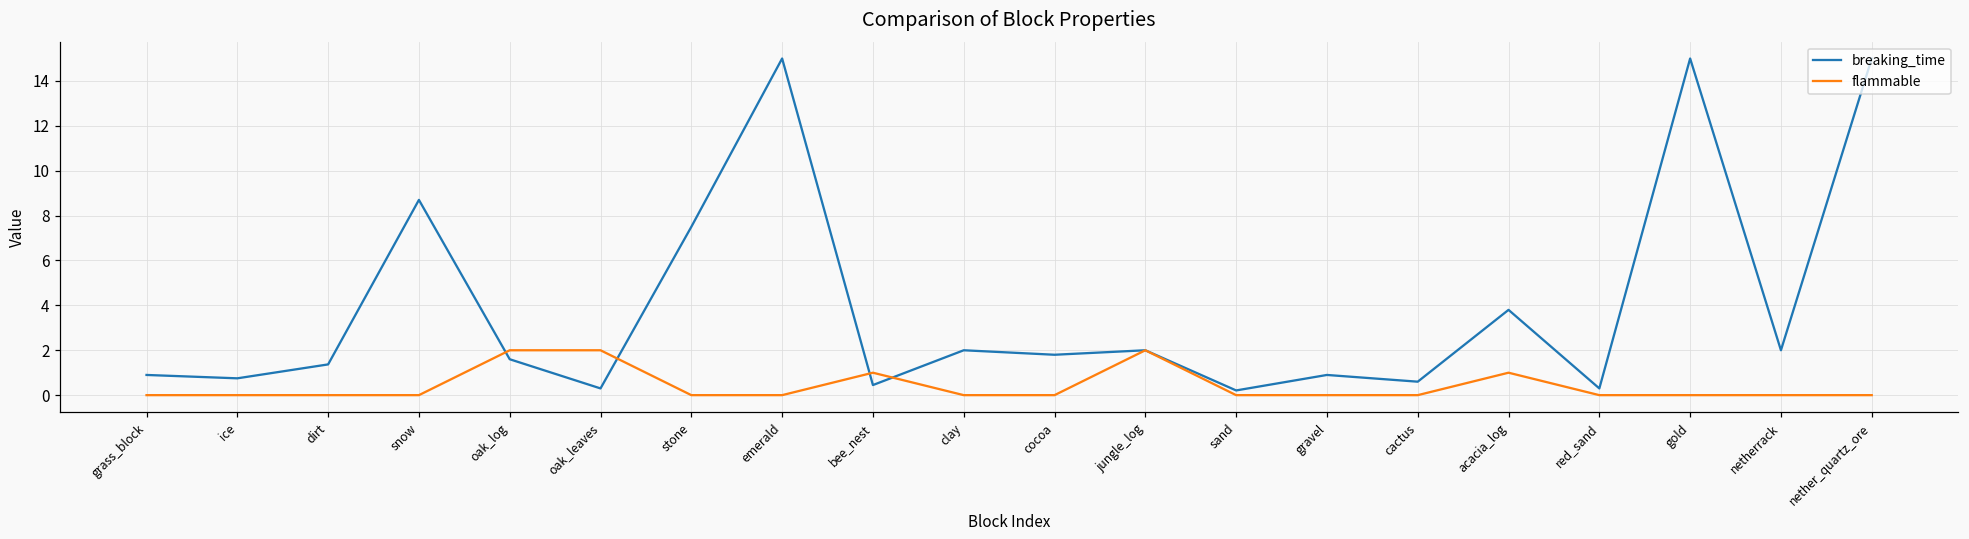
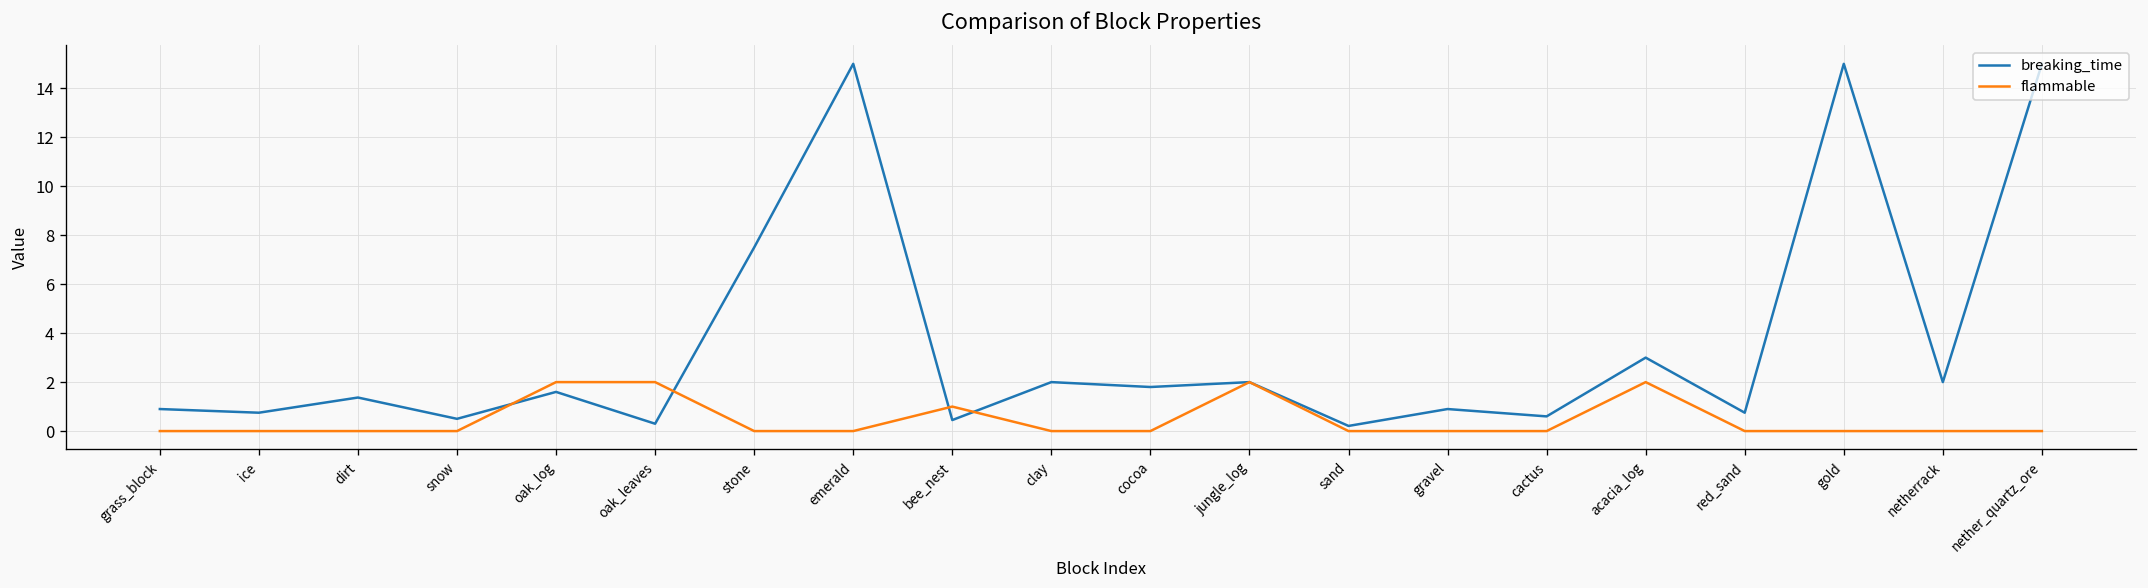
breaking_time, snow: 8.7 -> 0.5
breaking_time, acacia_log: 3.8 -> 3.0
flammable, acacia_log: 1 -> 2
breaking_time, red_sand: 0.3 -> 0.8
